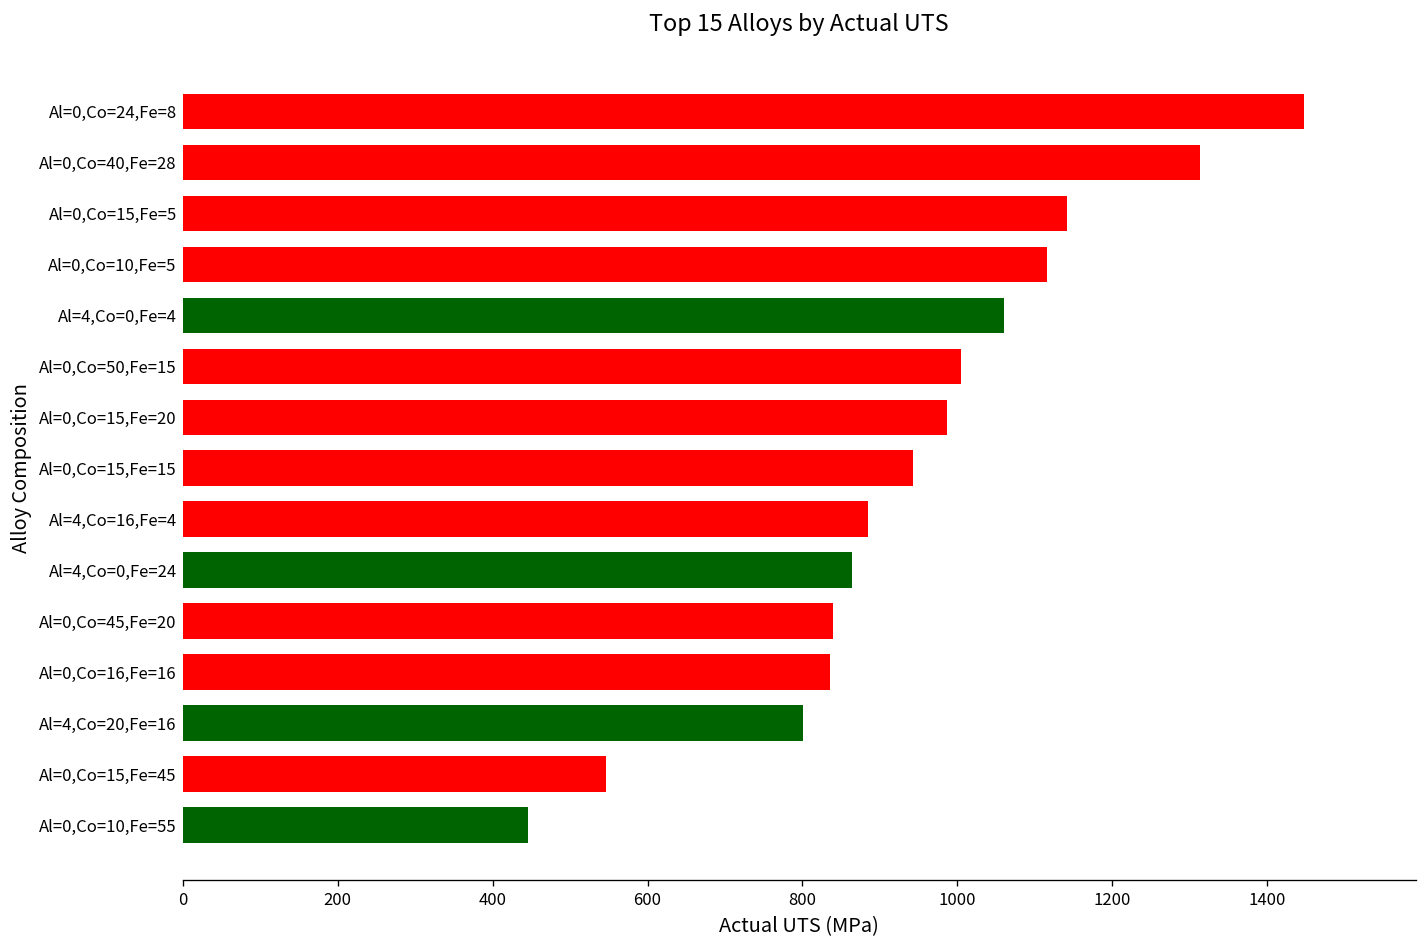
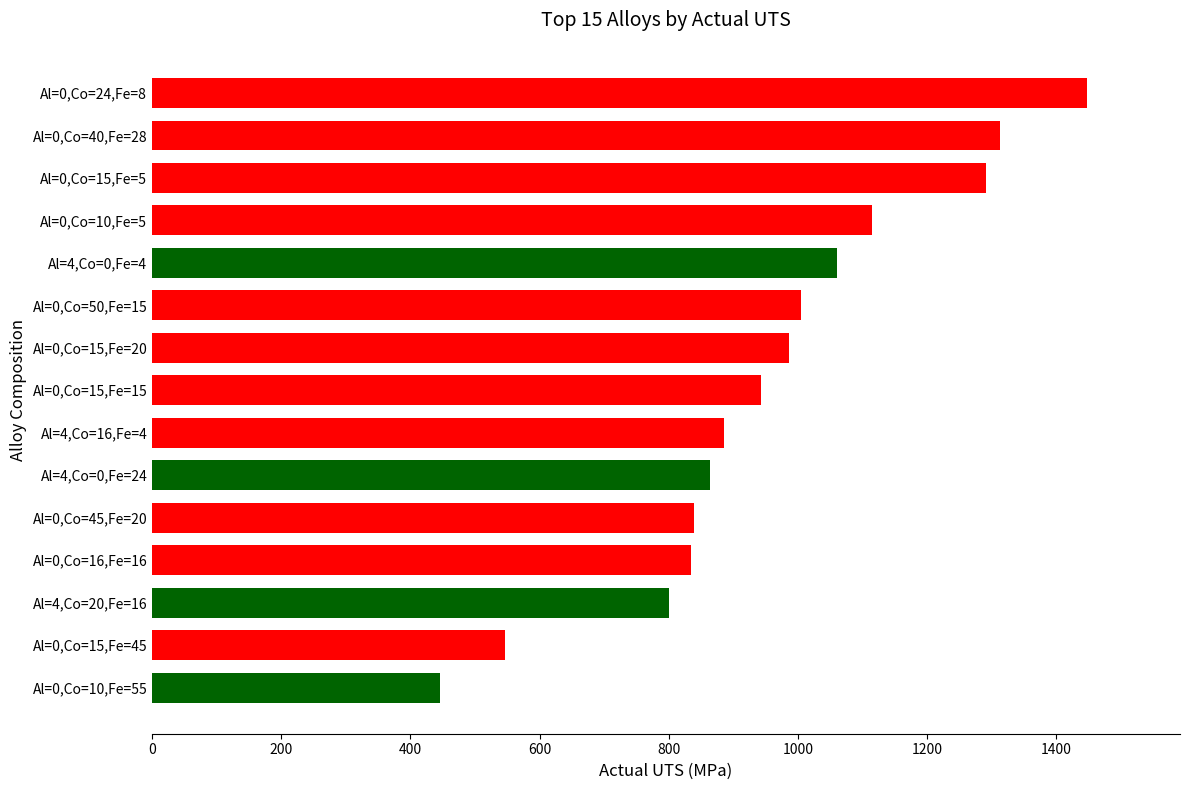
Al=0,Co=15,Fe=5: 1140 -> 1290
